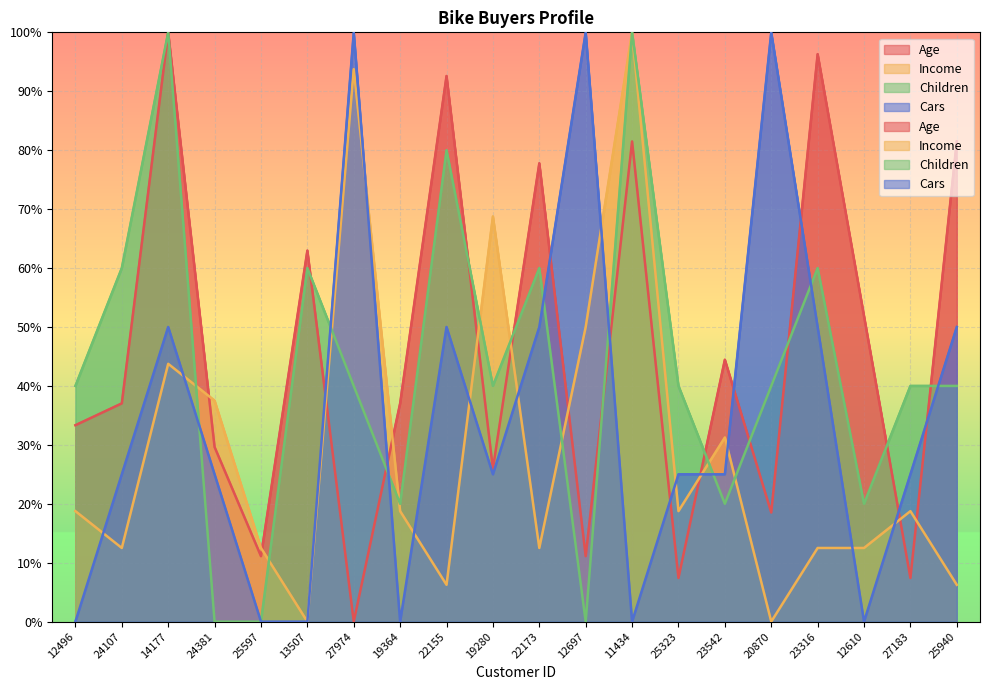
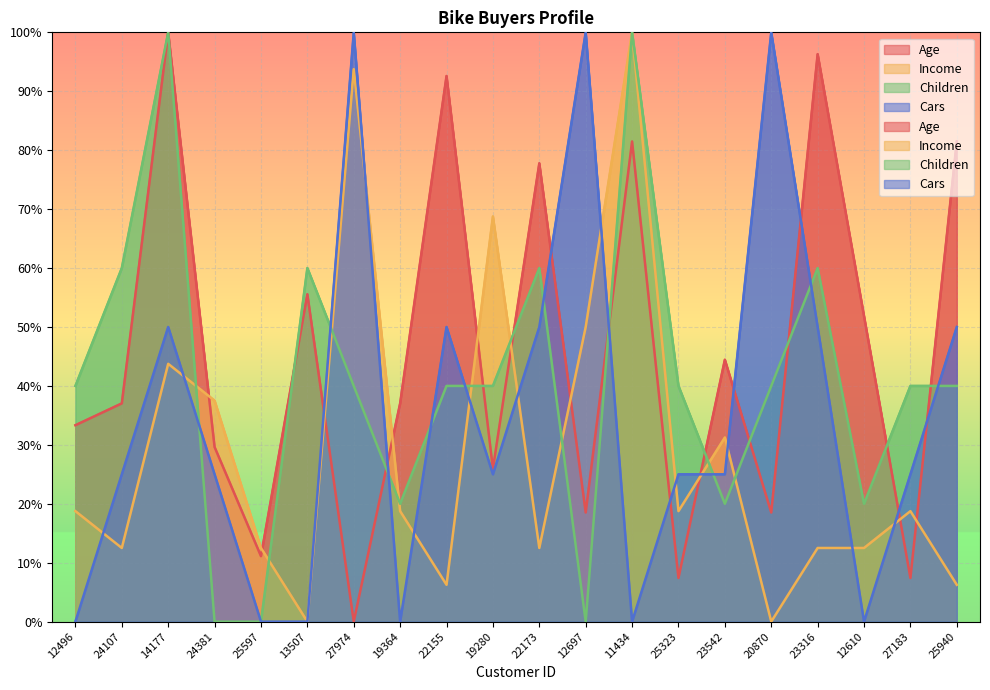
Age, 13507: 63% -> 56%
Children, 22155: 80% -> 40%
Age, 12697: 11% -> 19%
